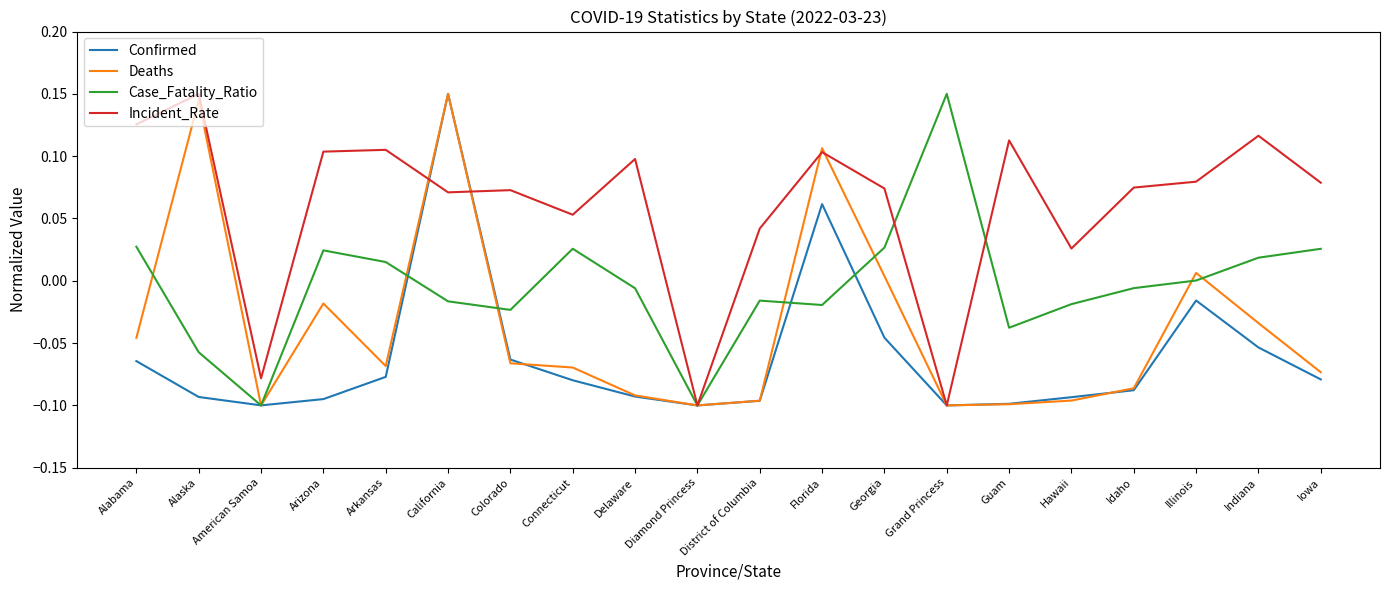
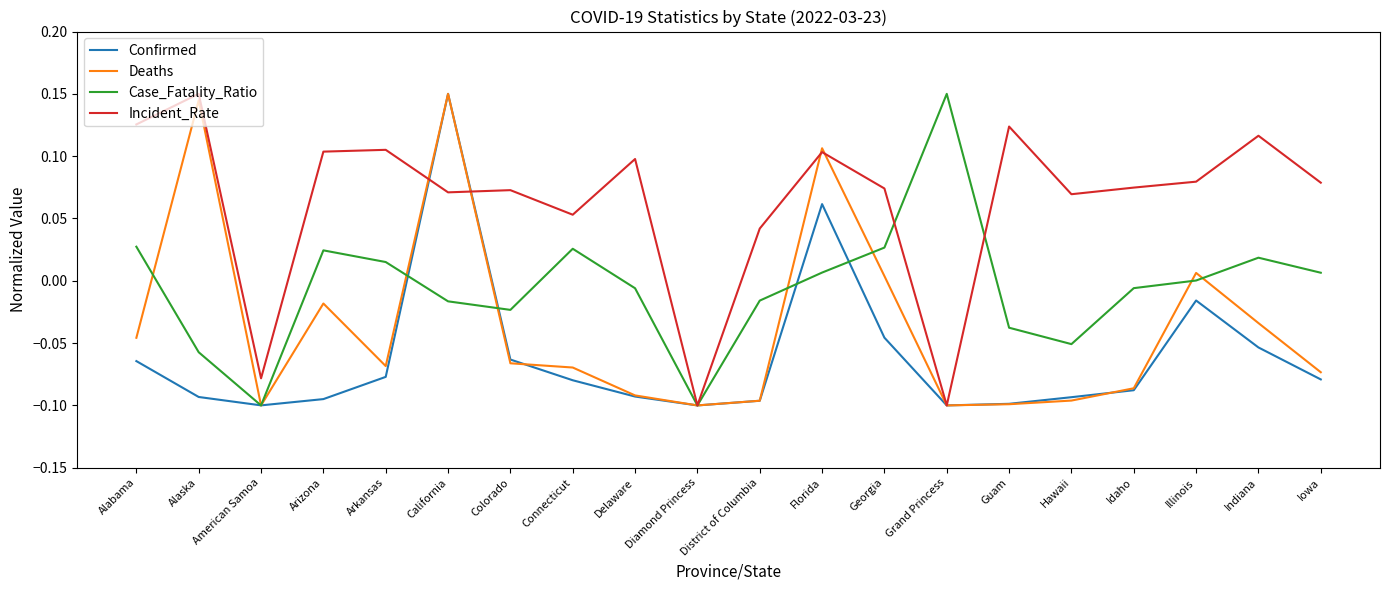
Case_Fatality_Ratio, Florida: -0.019 -> 0.007
Incident_Rate, Guam: 0.113 -> 0.124
Case_Fatality_Ratio, Hawaii: -0.019 -> -0.051
Incident_Rate, Hawaii: 0.026 -> 0.069
Case_Fatality_Ratio, Iowa: 0.026 -> 0.006
